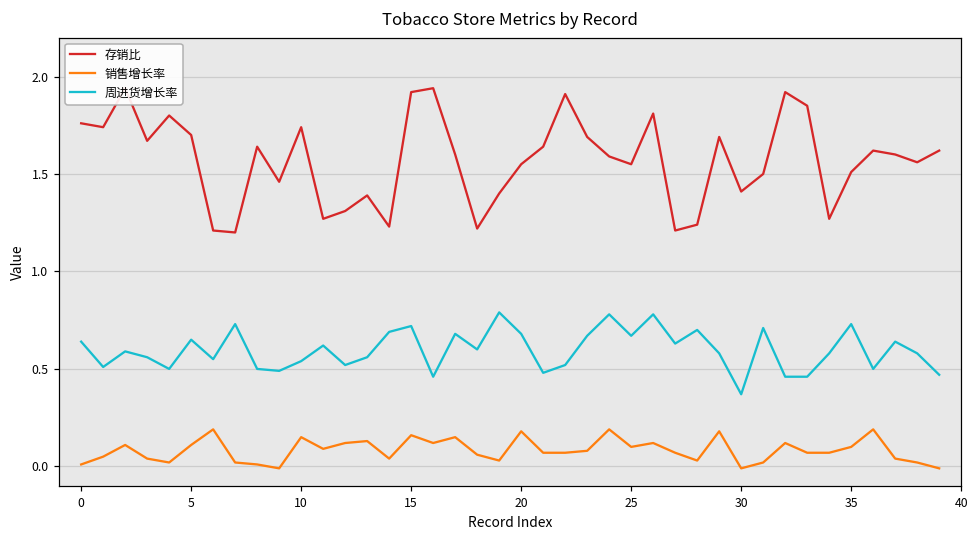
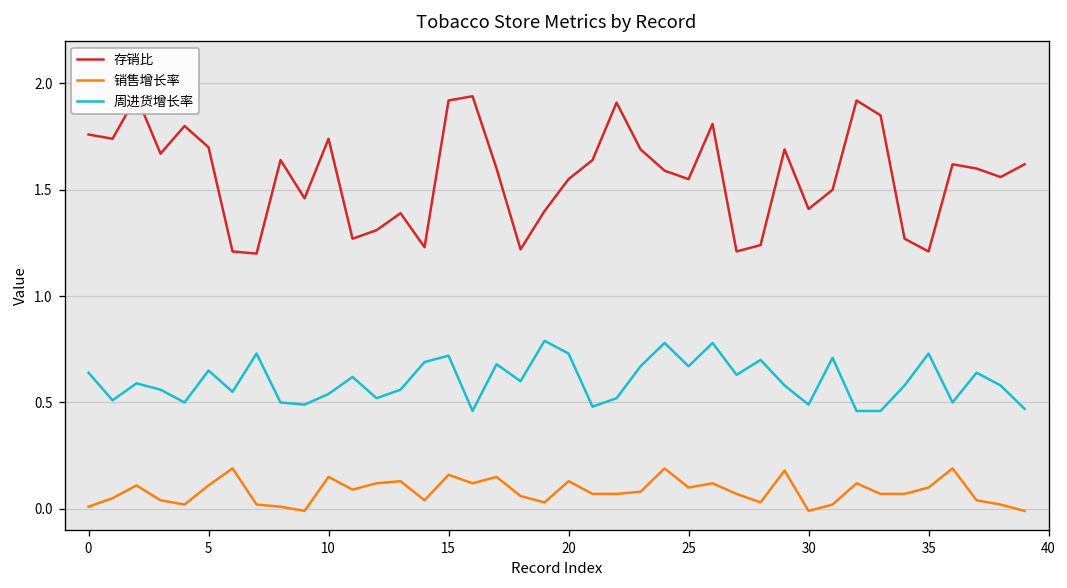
销售增长率, 20: 0.18 -> 0.13
周进货增长率, 20: 0.68 -> 0.73
周进货增长率, 30: 0.37 -> 0.49
存销比, 35: 1.51 -> 1.21
